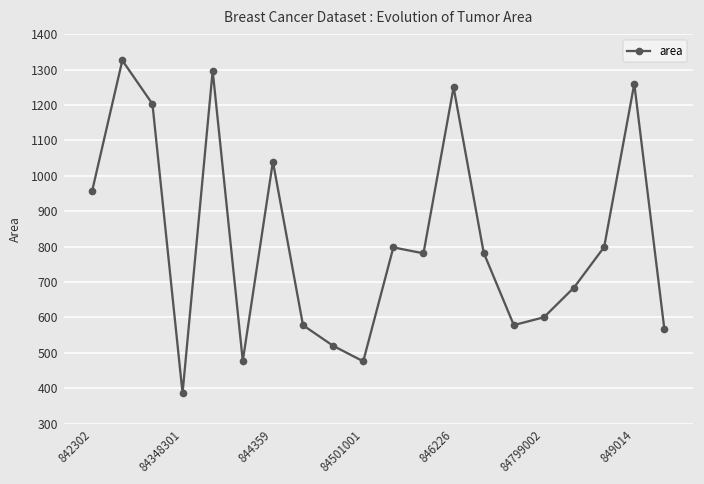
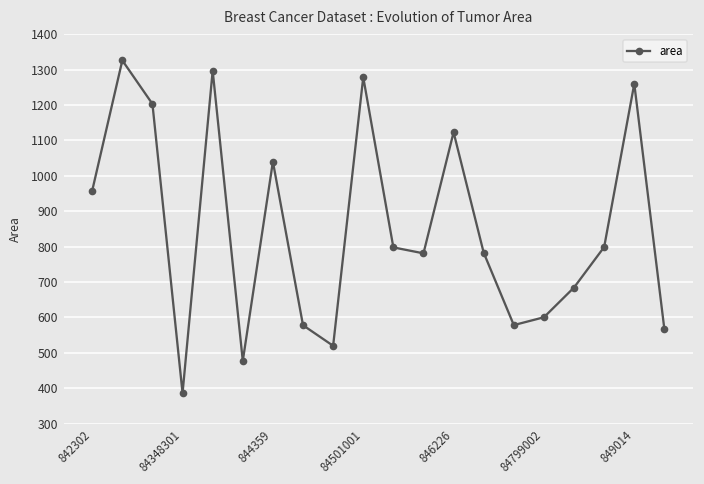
84501001: 480 -> 1280
846226: 1250 -> 1120
